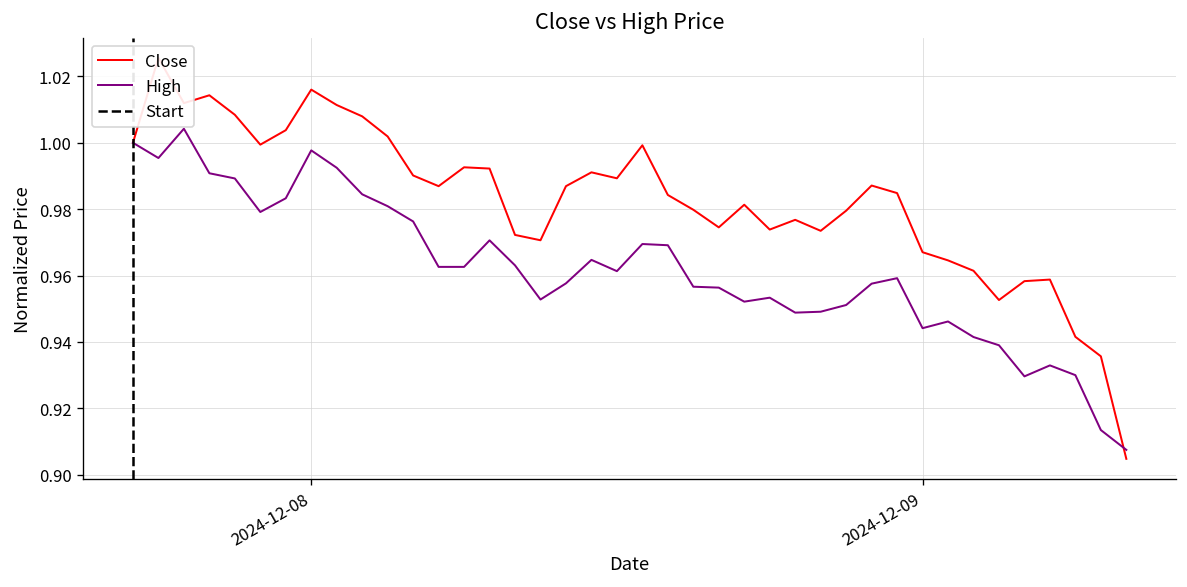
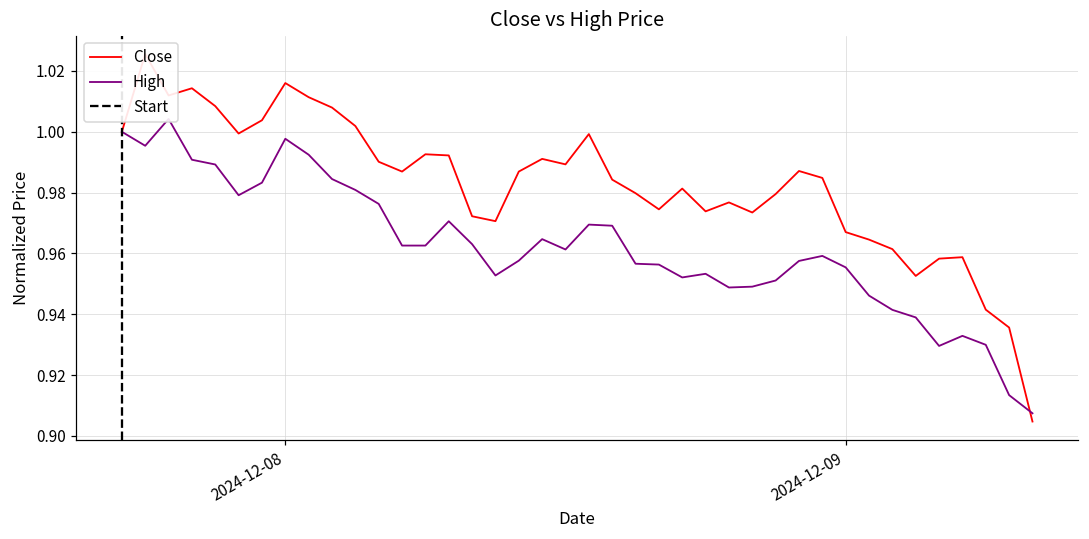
High, 2024-12-09: 0.944 -> 0.955
